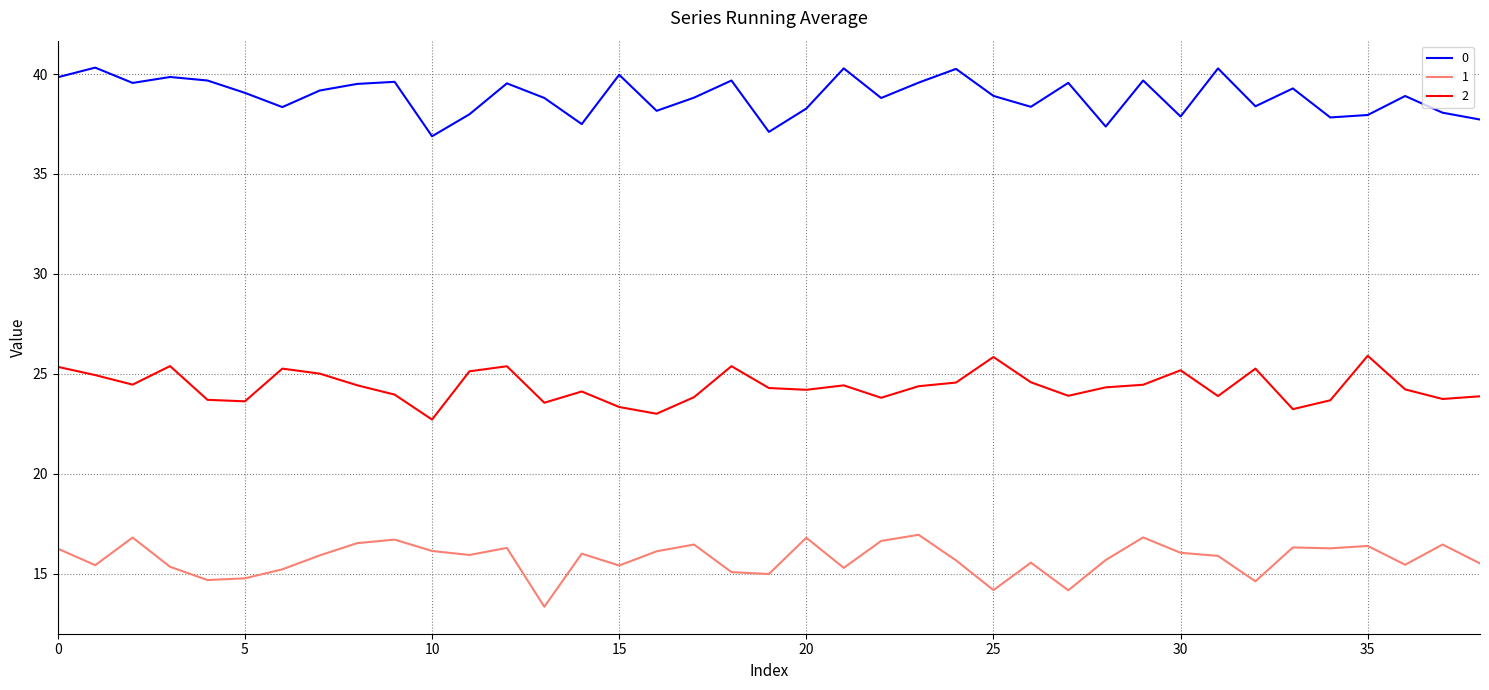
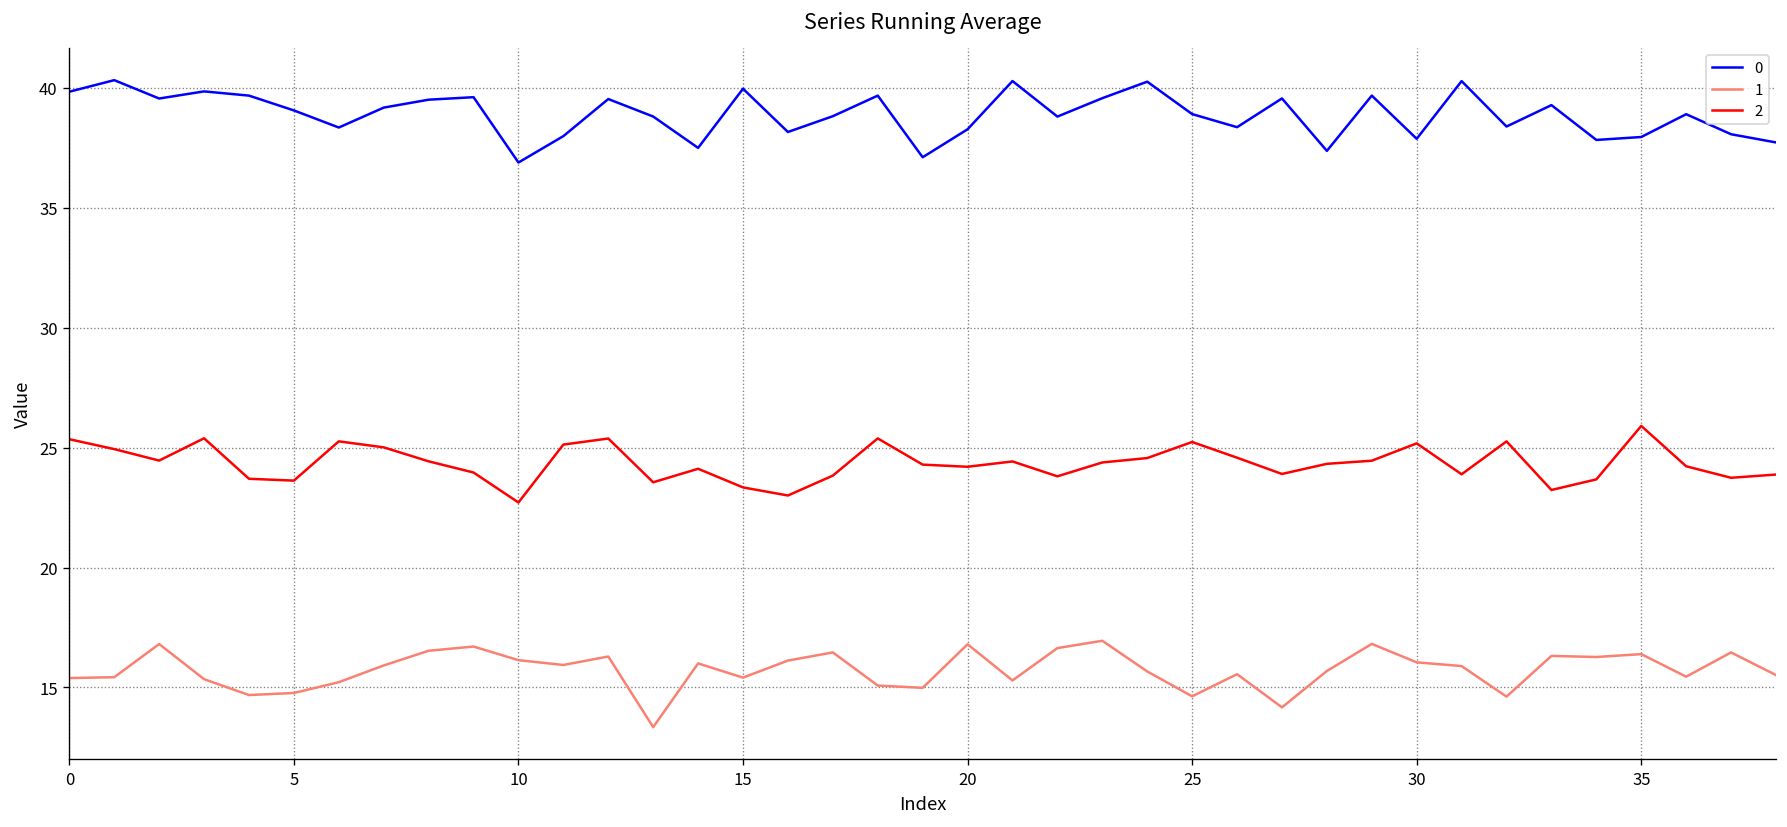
1, 0: 16.3 -> 15.4
1, 25: 14.2 -> 14.6
2, 25: 25.8 -> 25.2
